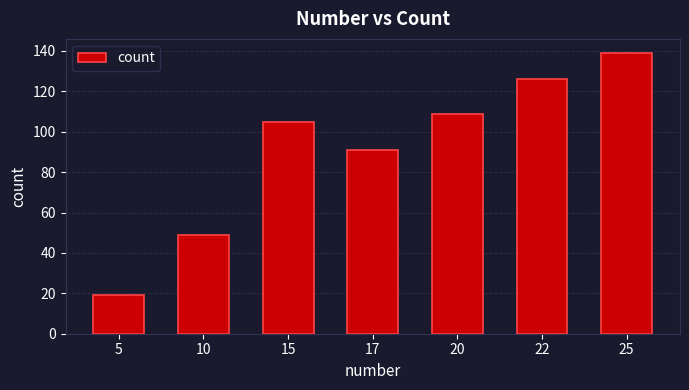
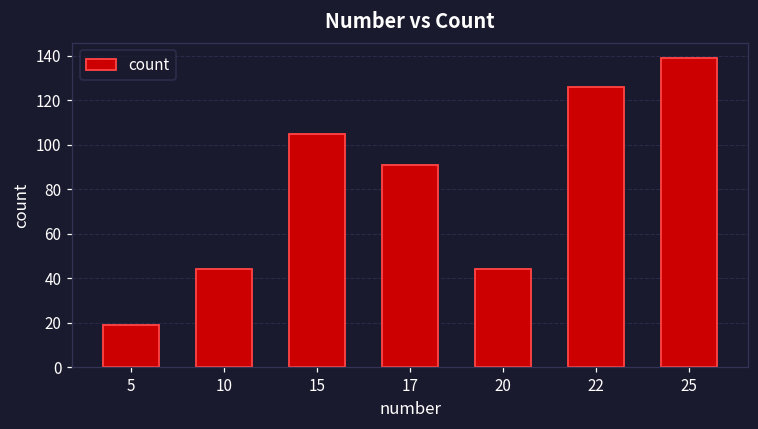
10: 49 -> 44
20: 109 -> 44
